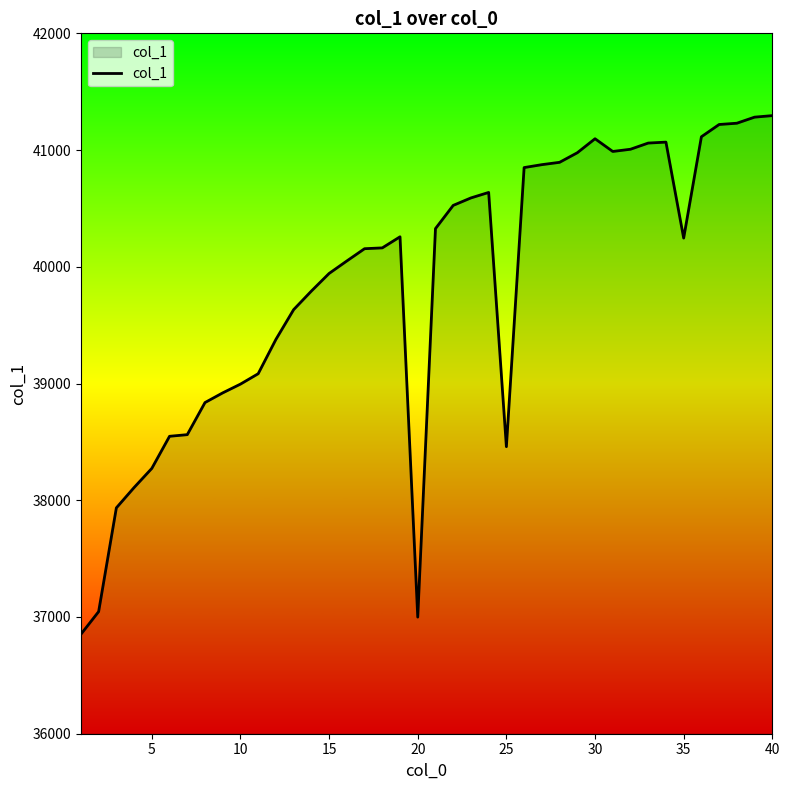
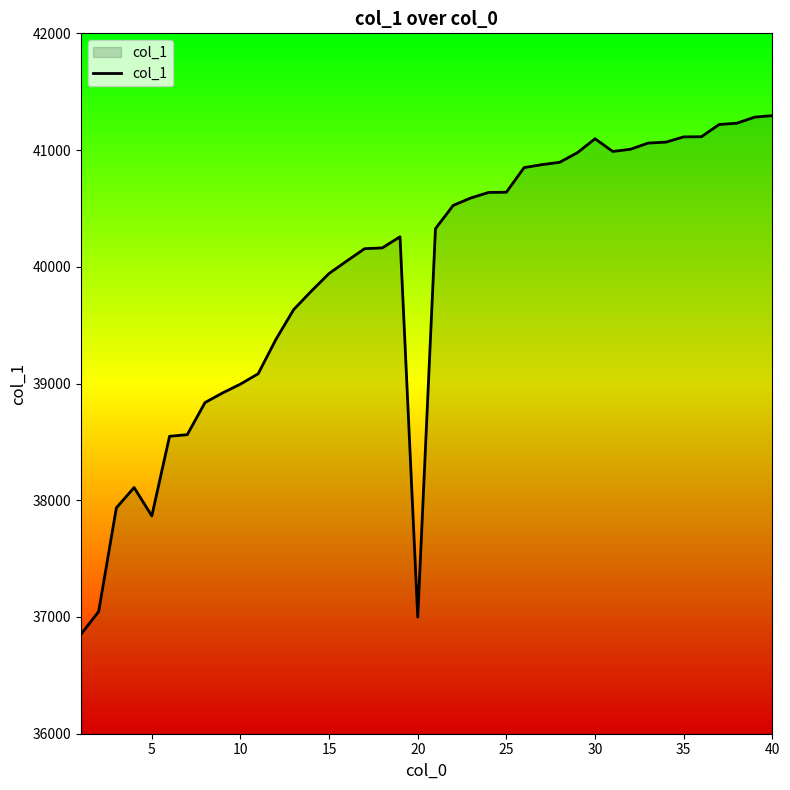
5: 38270 -> 37870
25: 38460 -> 40640
35: 40250 -> 41110
